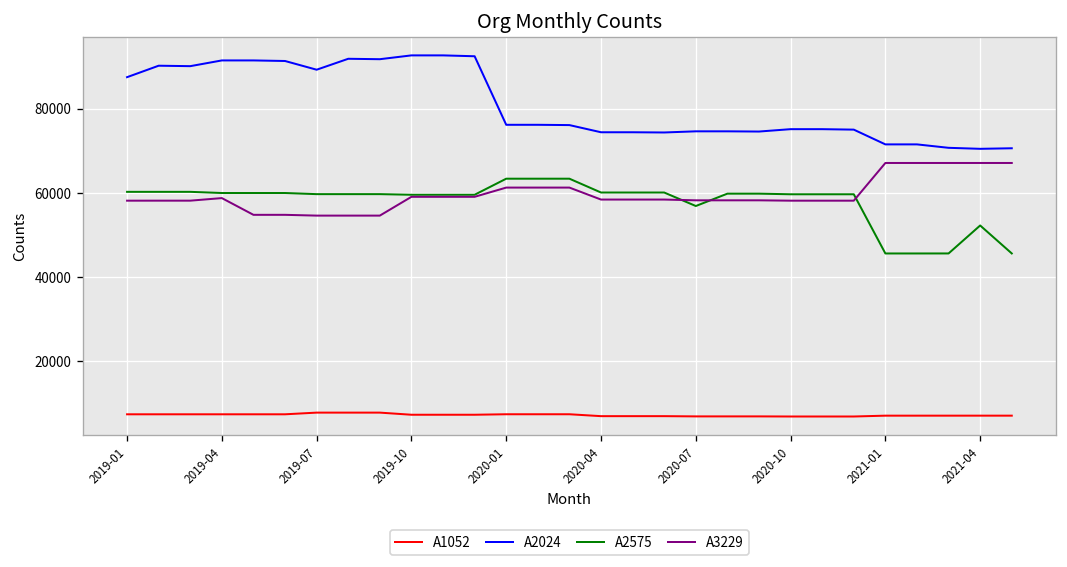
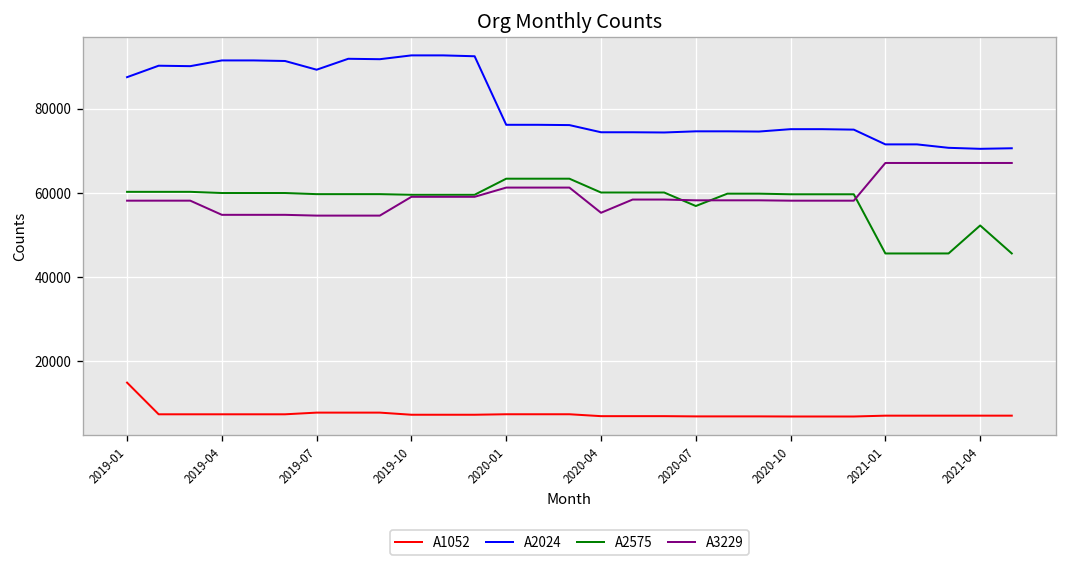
A1052, 2019-01: 7000 -> 15000
A3229, 2019-04: 59000 -> 55000
A3229, 2020-04: 58000 -> 55000
